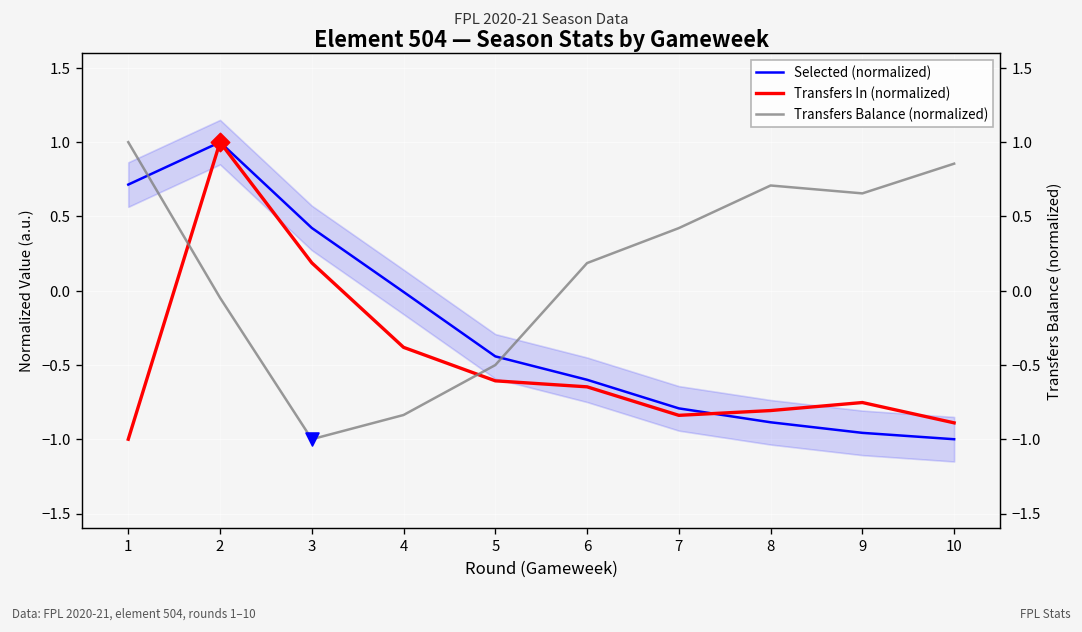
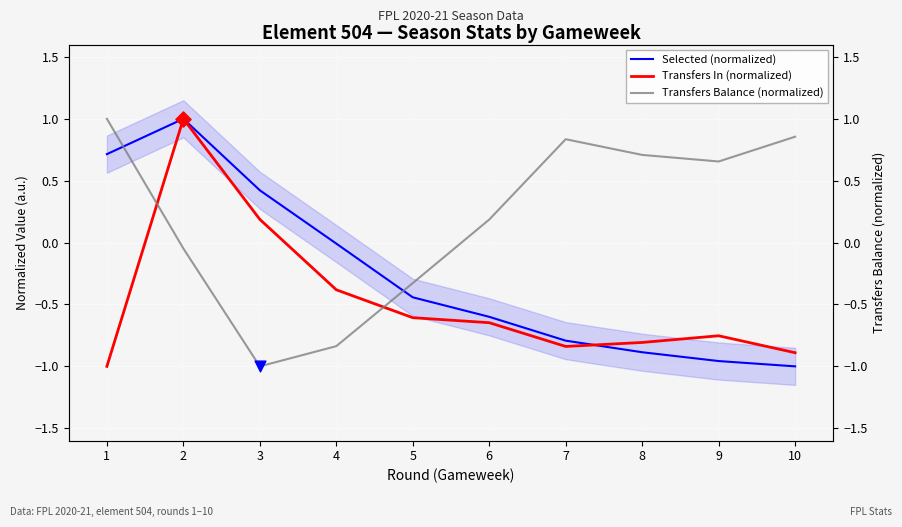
Transfers Balance (normalized), 5: -0.50 -> -0.33
Transfers Balance (normalized), 7: 0.42 -> 0.83
